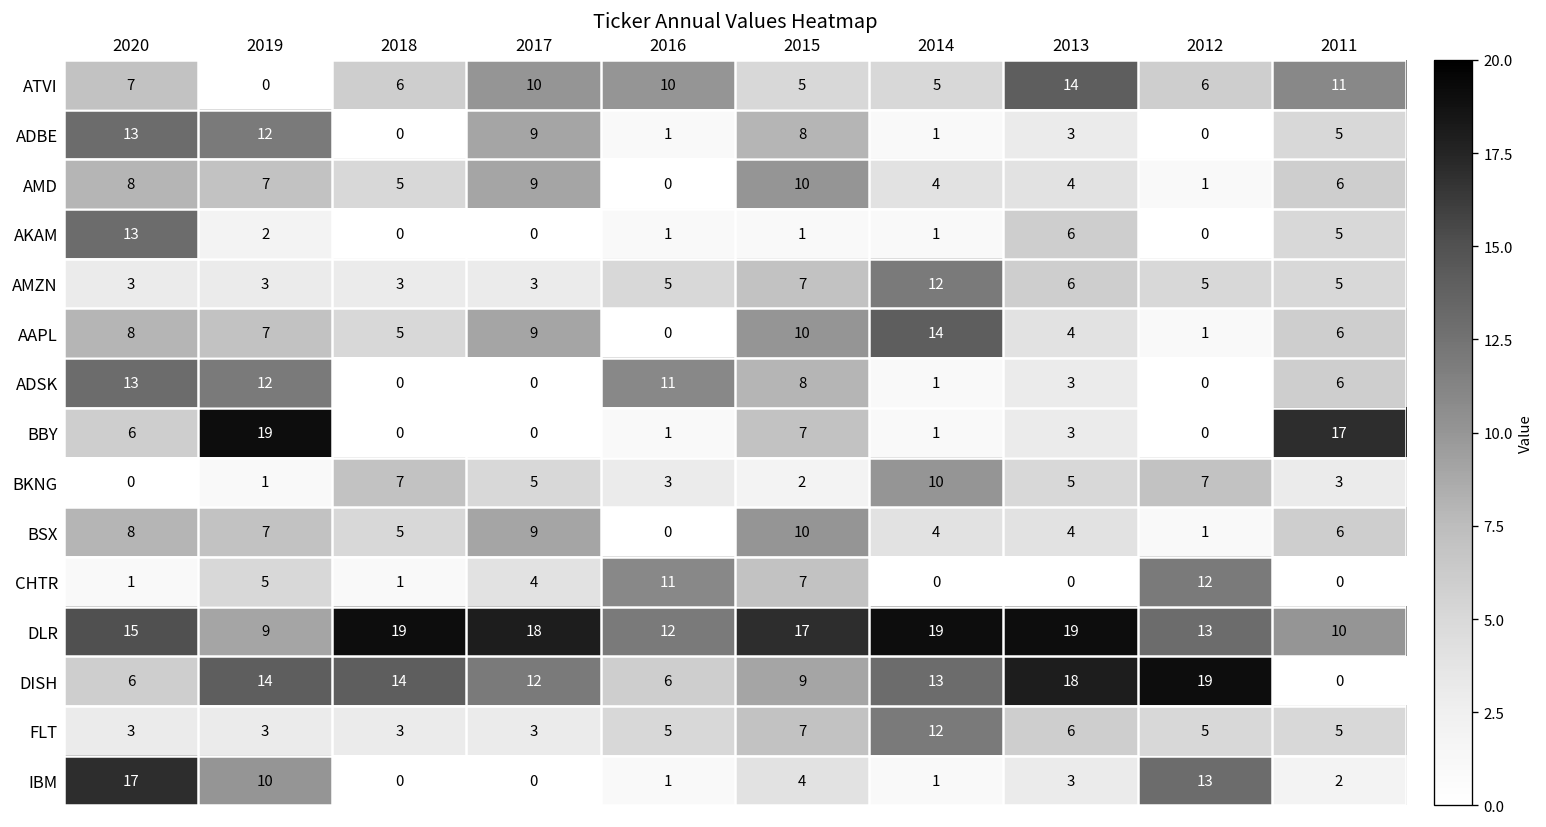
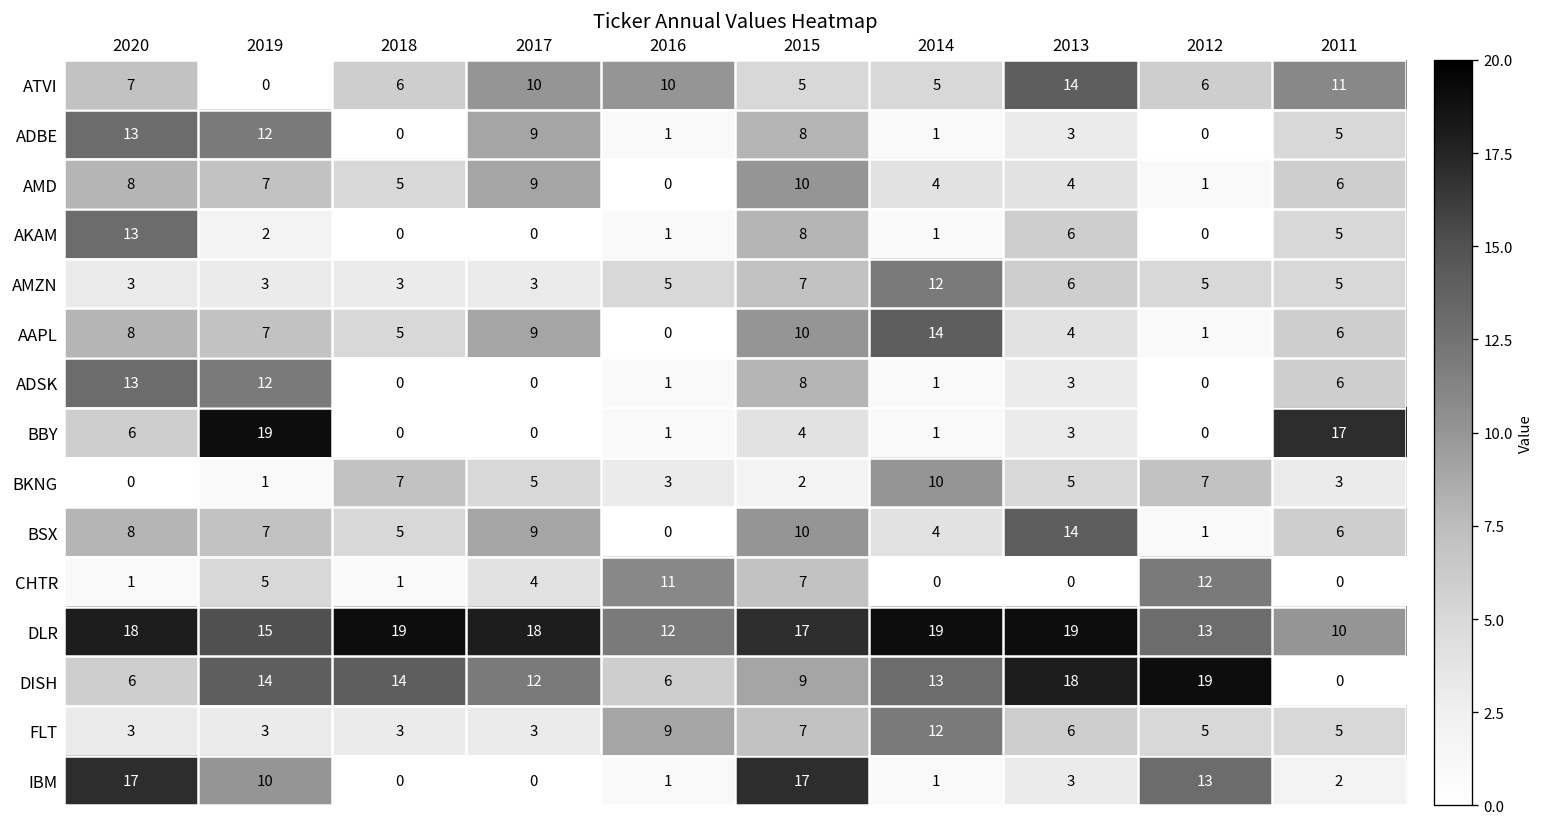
AKAM, 2015: 1 -> 8
ADSK, 2016: 11 -> 1
BBY, 2015: 7 -> 4
BSX, 2013: 4 -> 14
DLR, 2020: 15 -> 18
DLR, 2019: 9 -> 15
FLT, 2016: 5 -> 9
IBM, 2015: 4 -> 17
